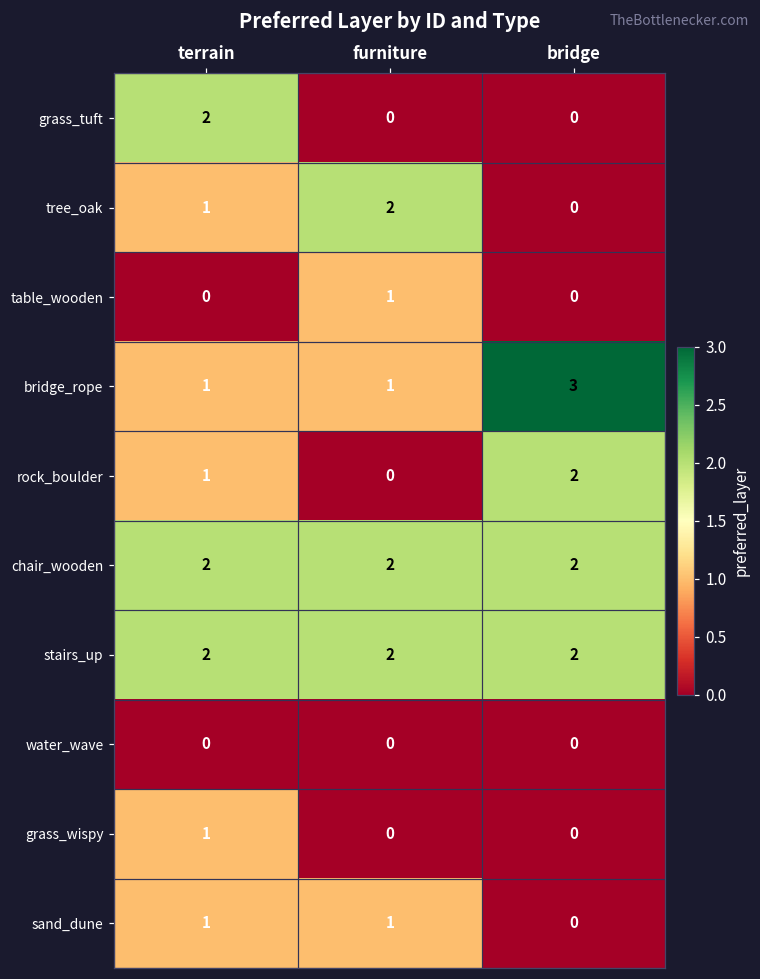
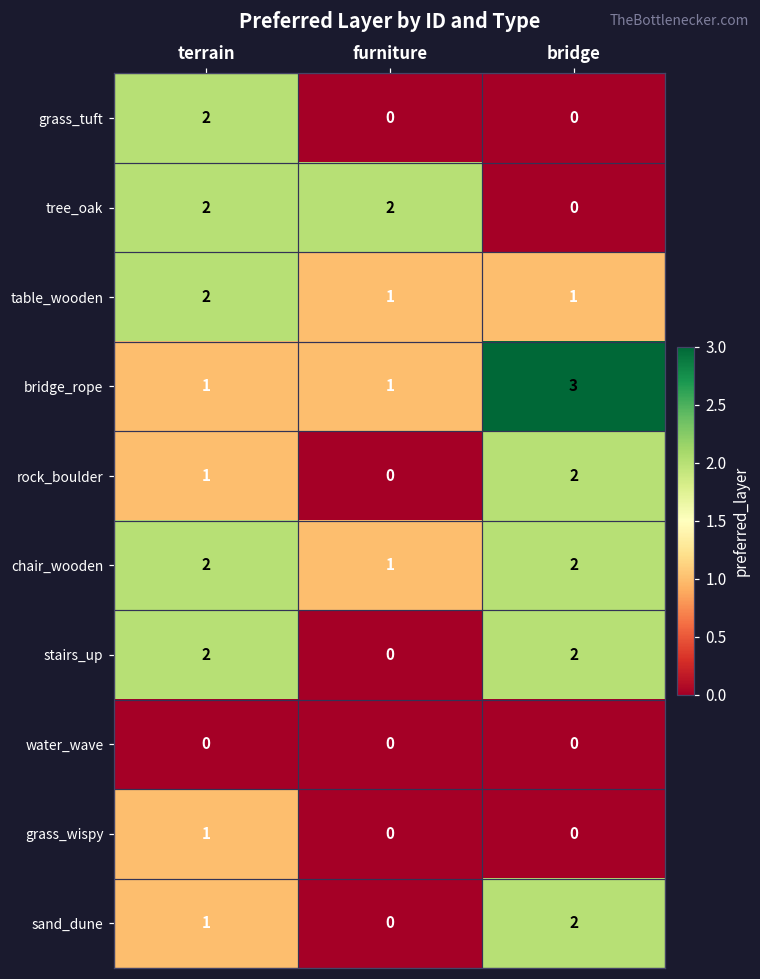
tree_oak, terrain: 1 -> 2
table_wooden, terrain: 0 -> 2
table_wooden, bridge: 0 -> 1
chair_wooden, furniture: 2 -> 1
stairs_up, furniture: 2 -> 0
sand_dune, furniture: 1 -> 0
sand_dune, bridge: 0 -> 2
